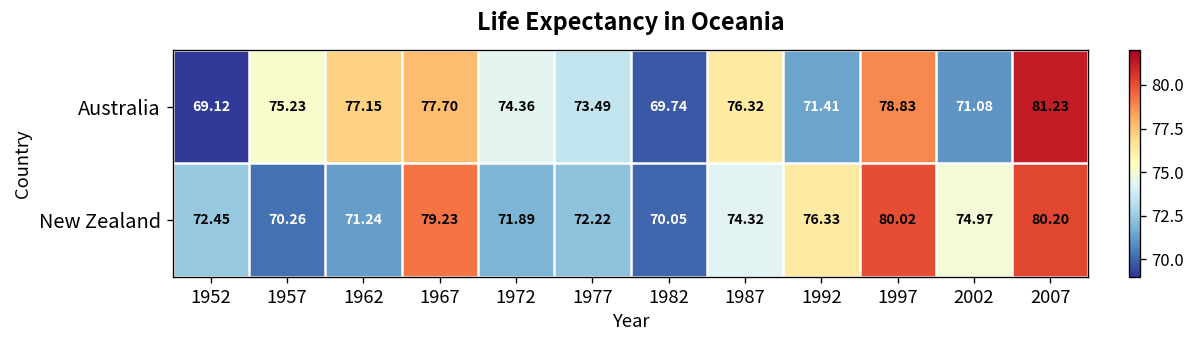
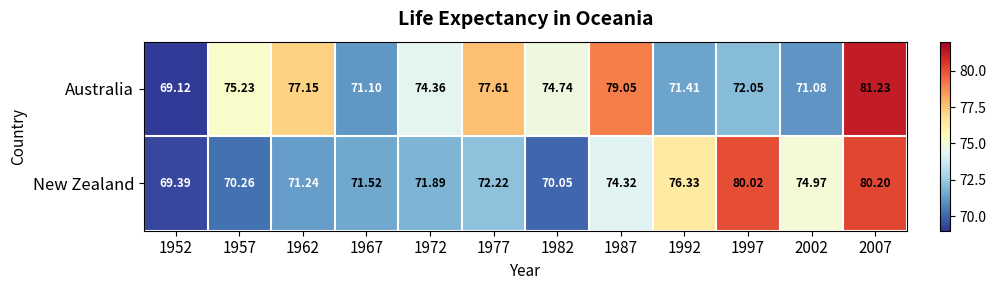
Australia, 1967: 77.70 -> 71.10
Australia, 1977: 73.49 -> 77.61
Australia, 1982: 69.74 -> 74.74
Australia, 1987: 76.32 -> 79.05
Australia, 1997: 78.83 -> 72.05
New Zealand, 1952: 72.45 -> 69.39
New Zealand, 1967: 79.23 -> 71.52
